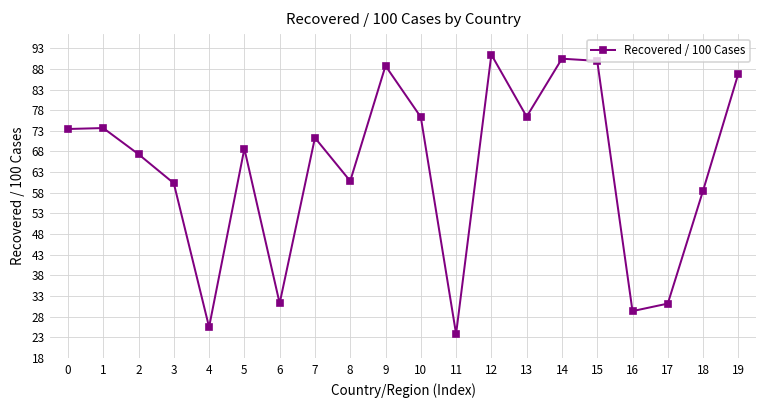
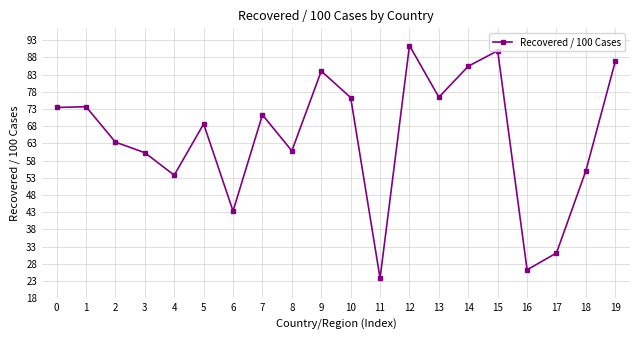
2: 67 -> 63
4: 25 -> 54
6: 31 -> 43
9: 89 -> 84
14: 90 -> 85
16: 29 -> 26
18: 59 -> 55
